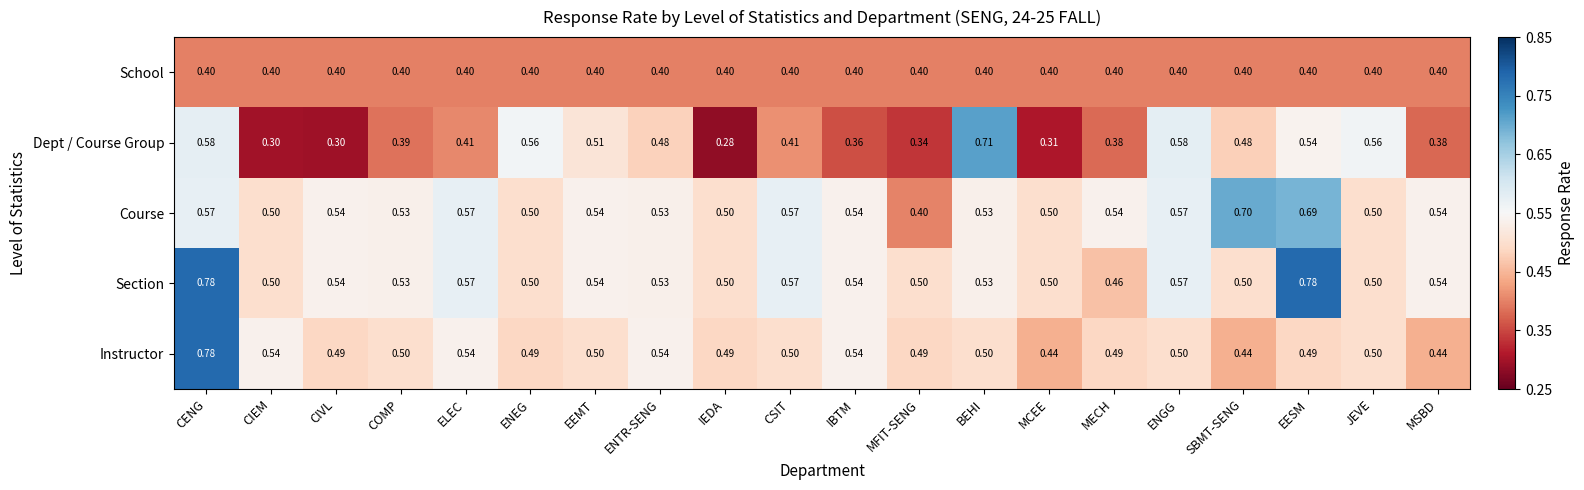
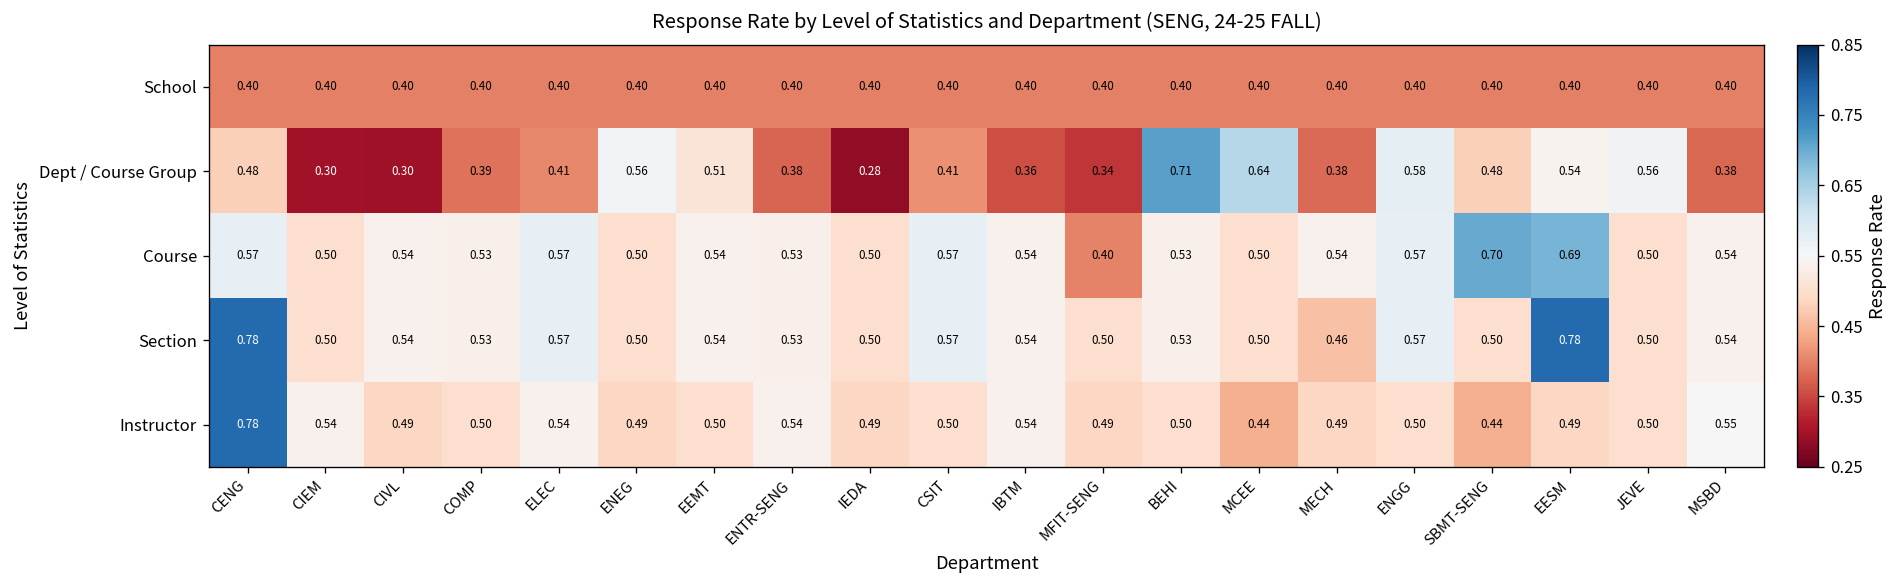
Dept / Course Group, CENG: 0.58 -> 0.48
Dept / Course Group, ENTR-SENG: 0.48 -> 0.38
Dept / Course Group, MCEE: 0.31 -> 0.64
Instructor, MSBD: 0.44 -> 0.55
